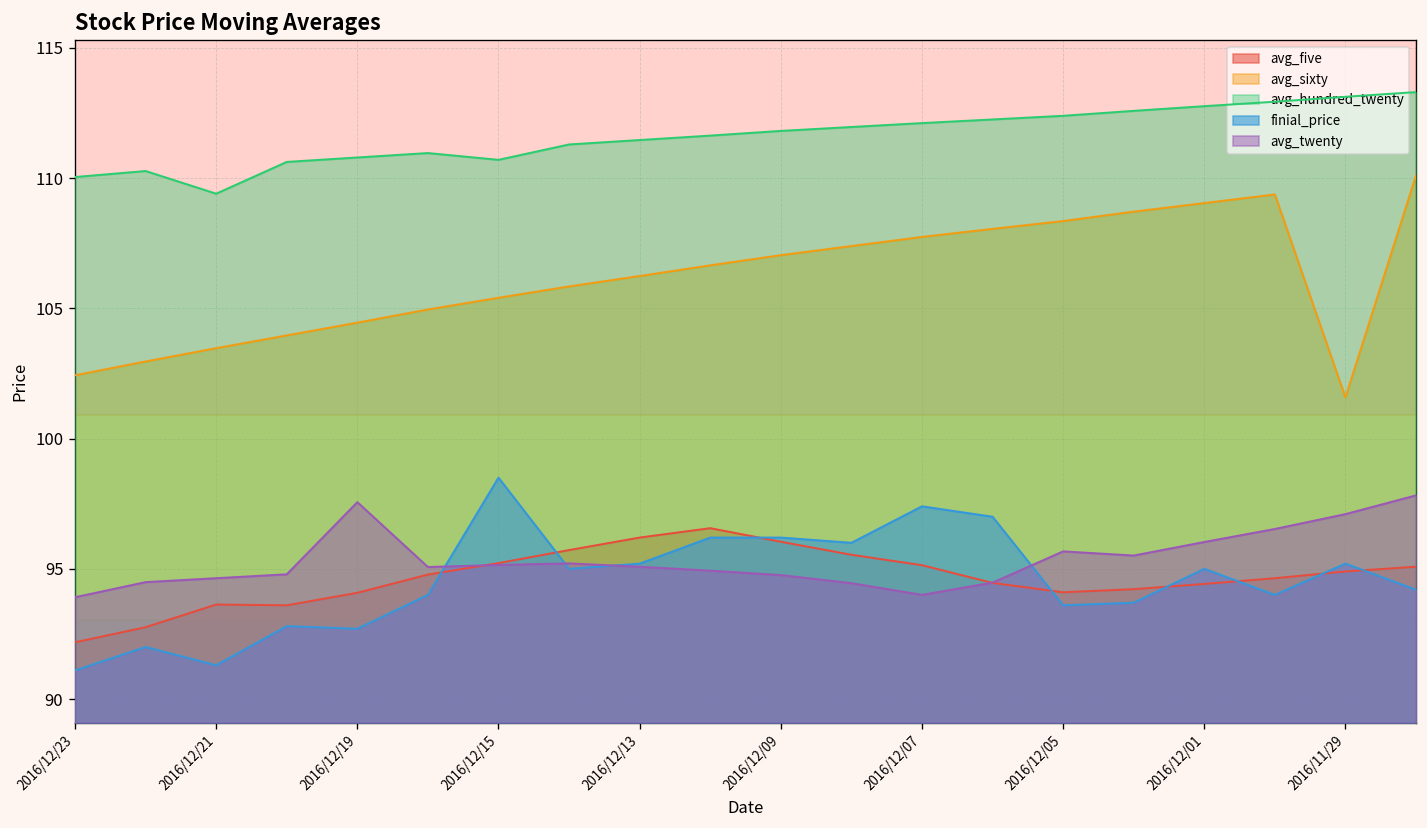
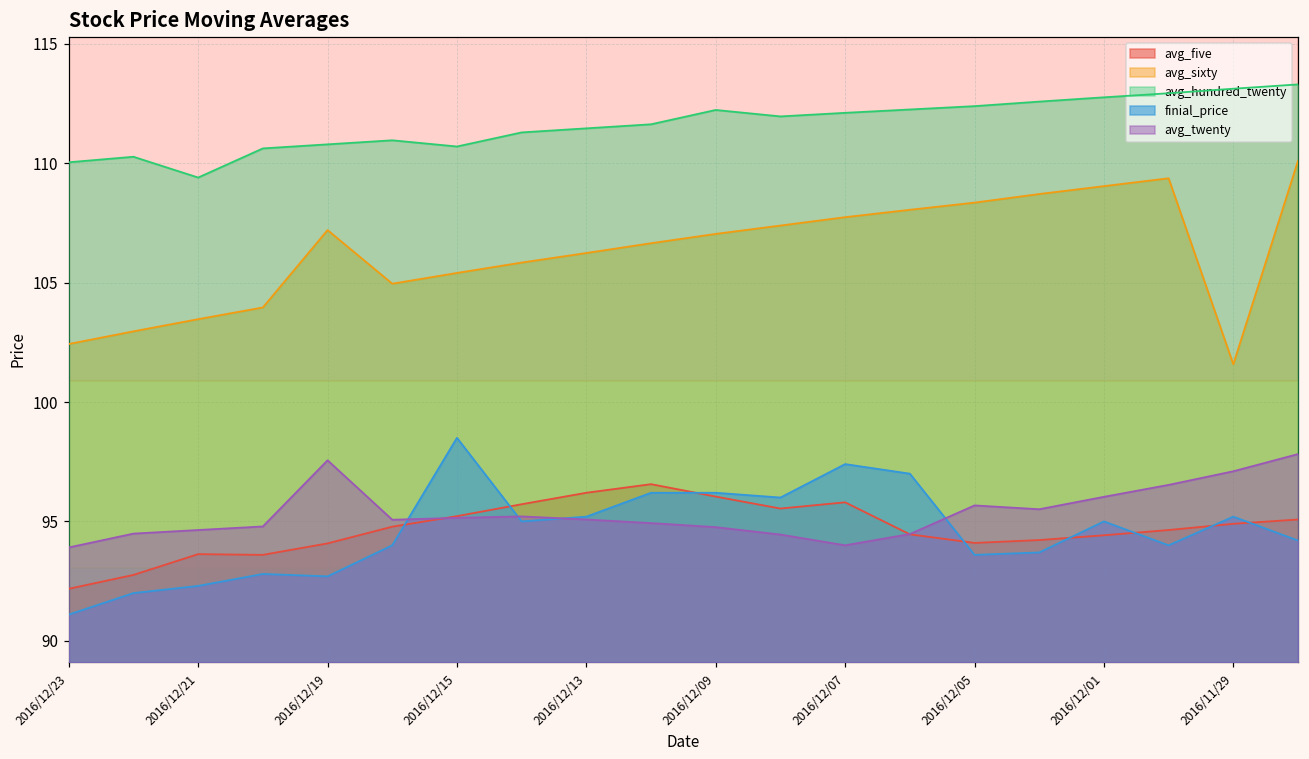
finial_price, 2016/12/21: 91.3 -> 92.3
avg_sixty, 2016/12/19: 104.5 -> 107.2
avg_hundred_twenty, 2016/12/09: 111.8 -> 112.2
avg_five, 2016/12/07: 95.1 -> 95.8
